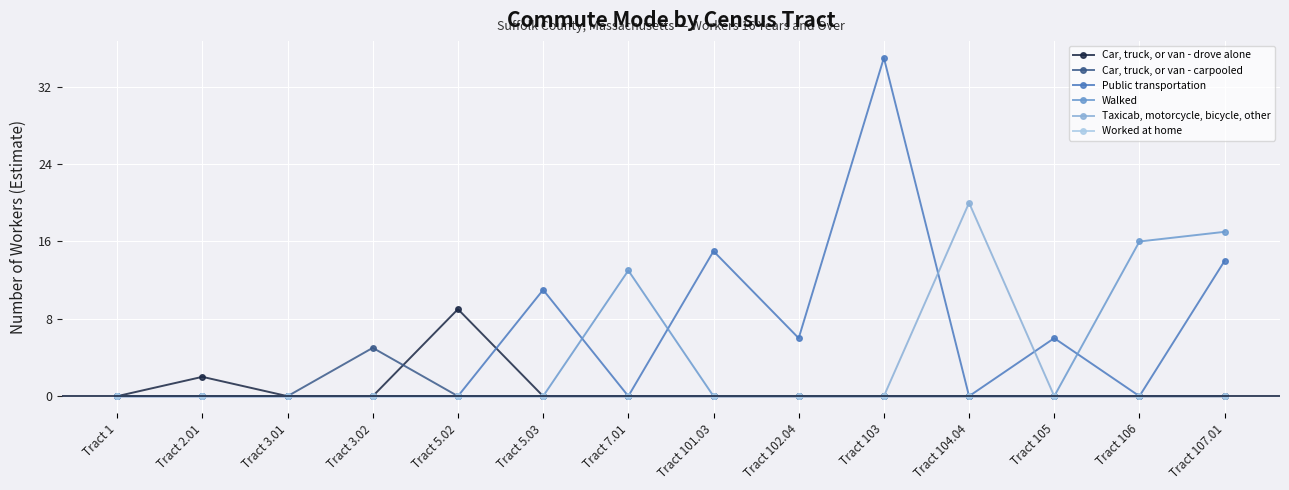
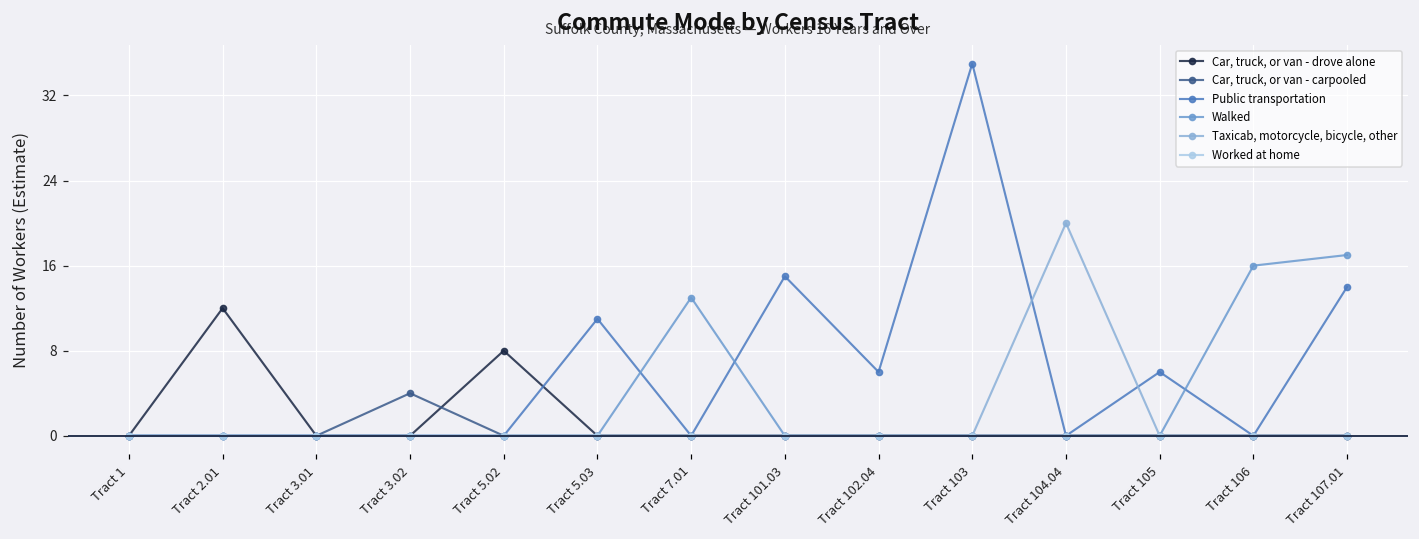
Car, truck, or van - drove alone, Tract 2.01: 2 -> 12
Car, truck, or van - carpooled, Tract 3.02: 5 -> 4
Car, truck, or van - drove alone, Tract 5.02: 9 -> 8
